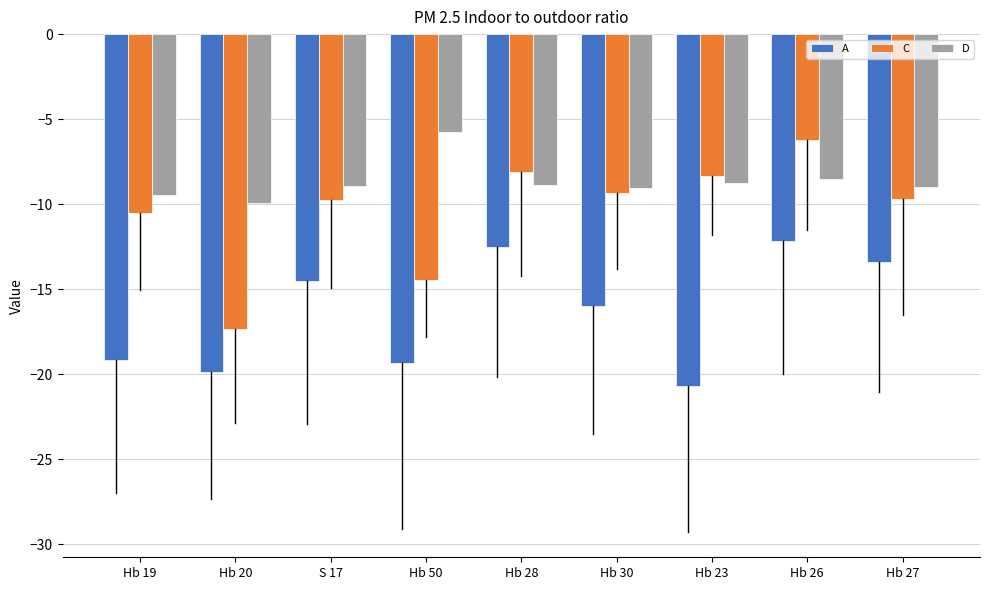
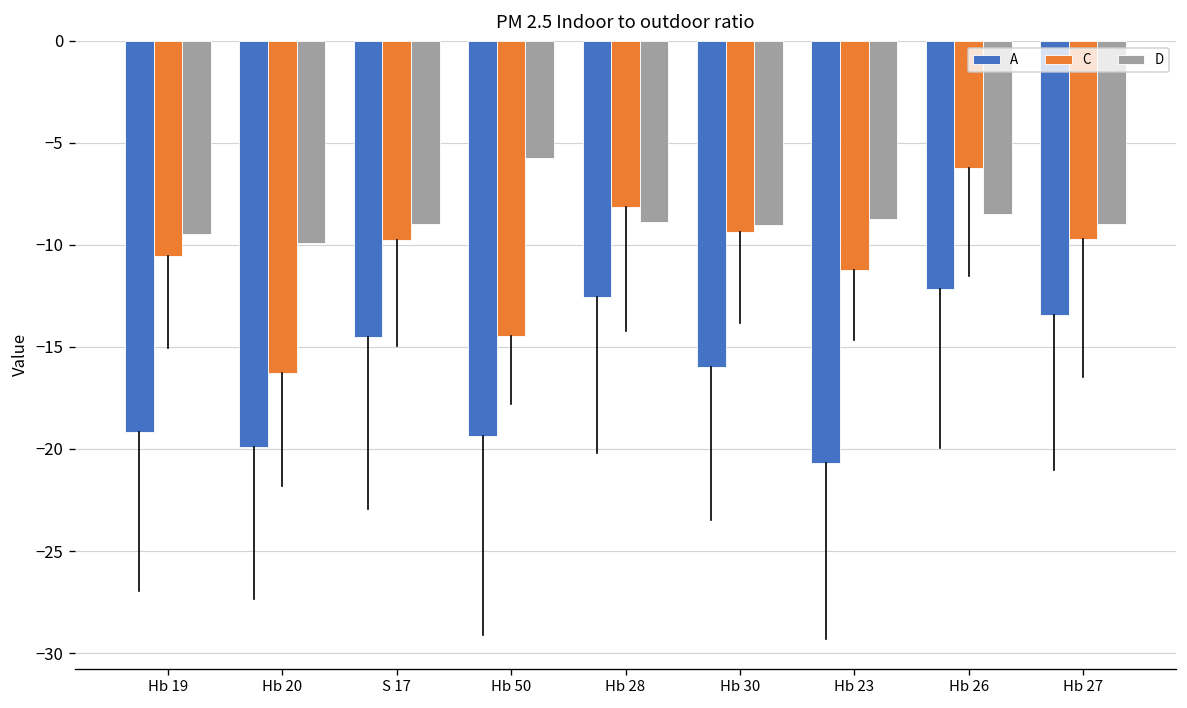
C, Hb 20: -17.4 -> -16.3
C, Hb 23: -8.3 -> -11.2
